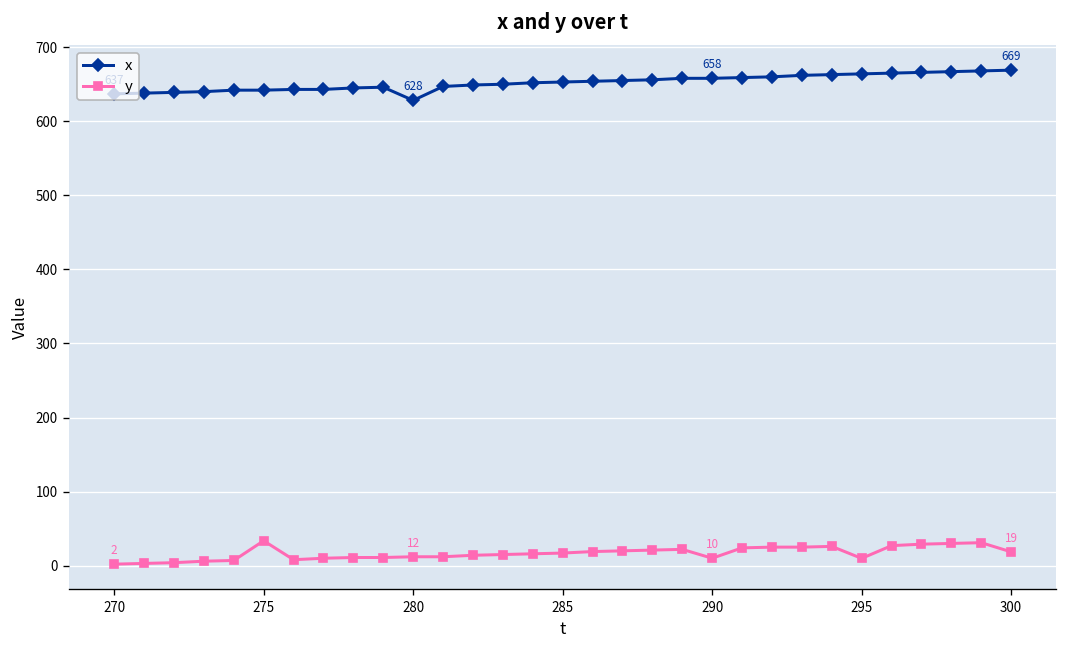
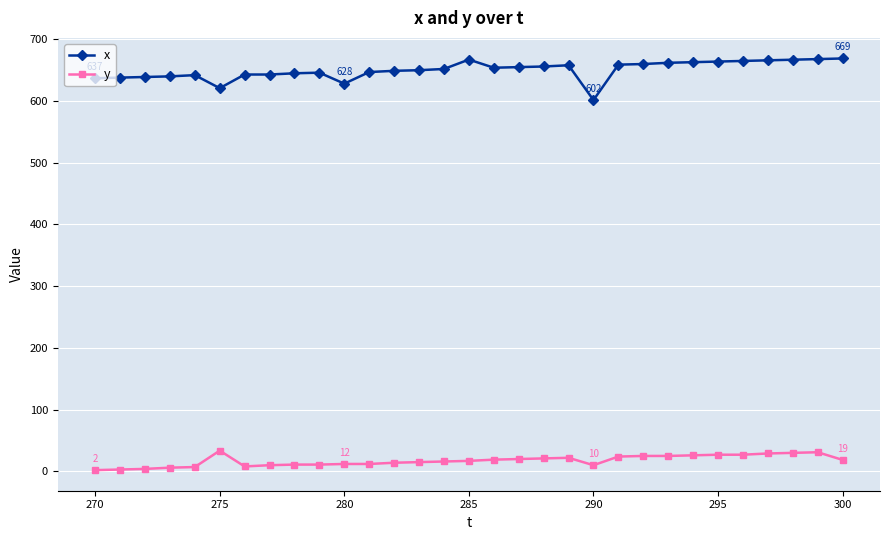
x, 275: 640 -> 620
x, 285: 650 -> 670
x, 290: 658 -> 602
y, 295: 10 -> 30
